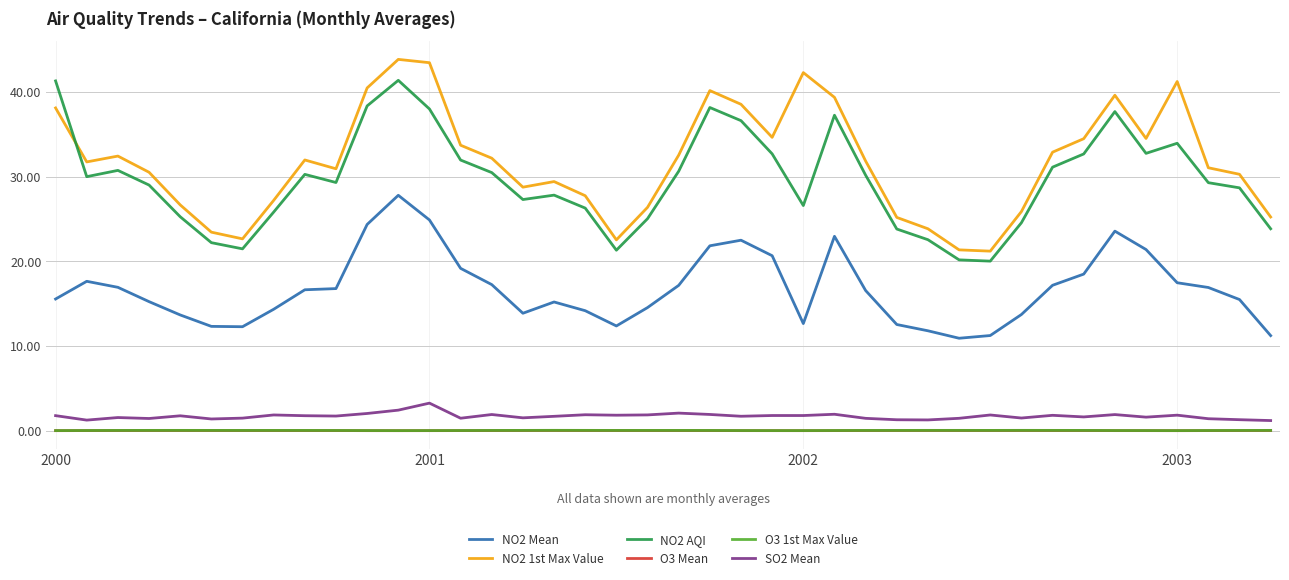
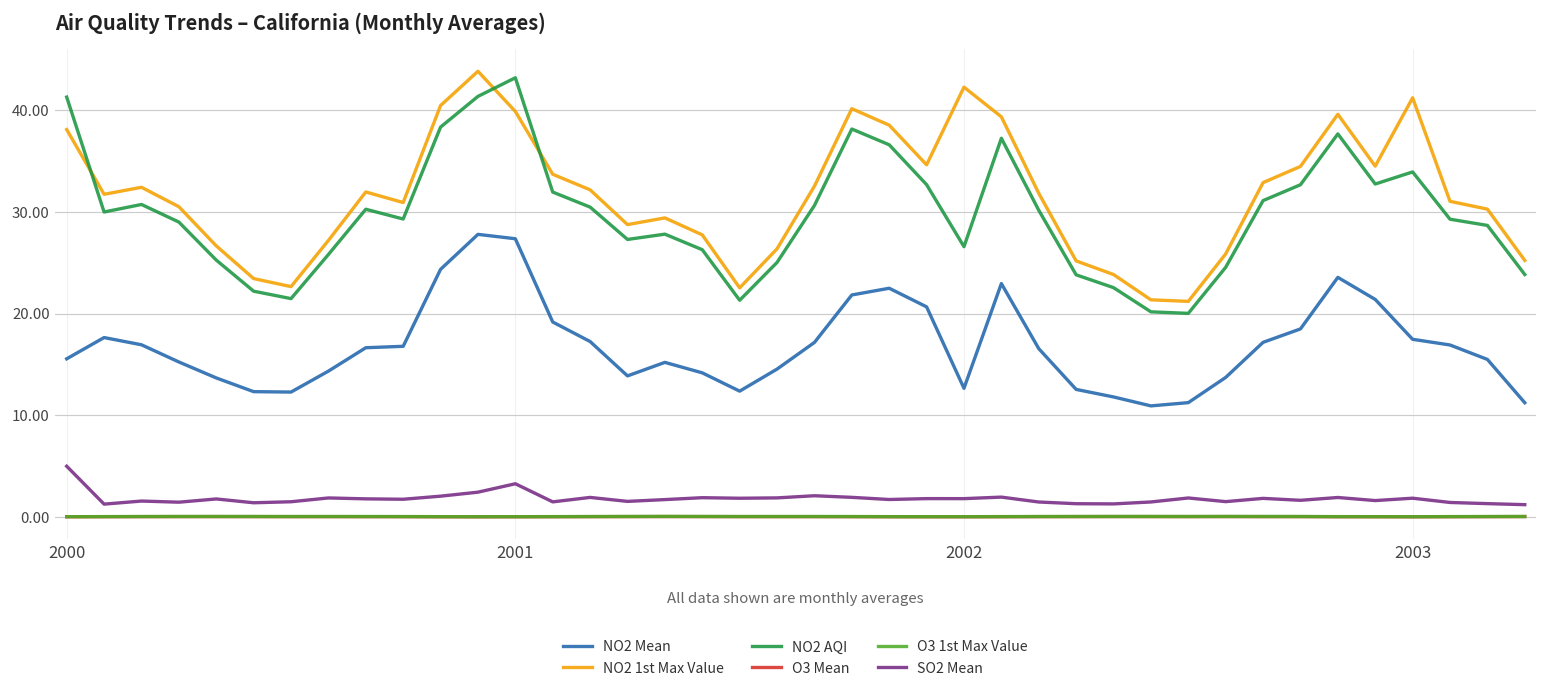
SO2 Mean, 2000: 2 -> 5
NO2 Mean, 2001: 25 -> 27
NO2 1st Max Value, 2001: 43 -> 40
NO2 AQI, 2001: 38 -> 43
